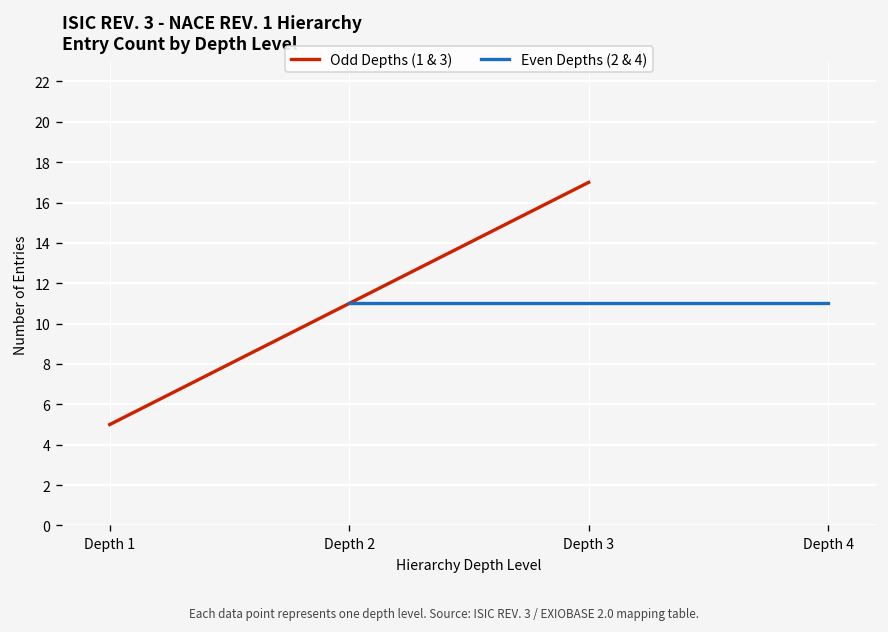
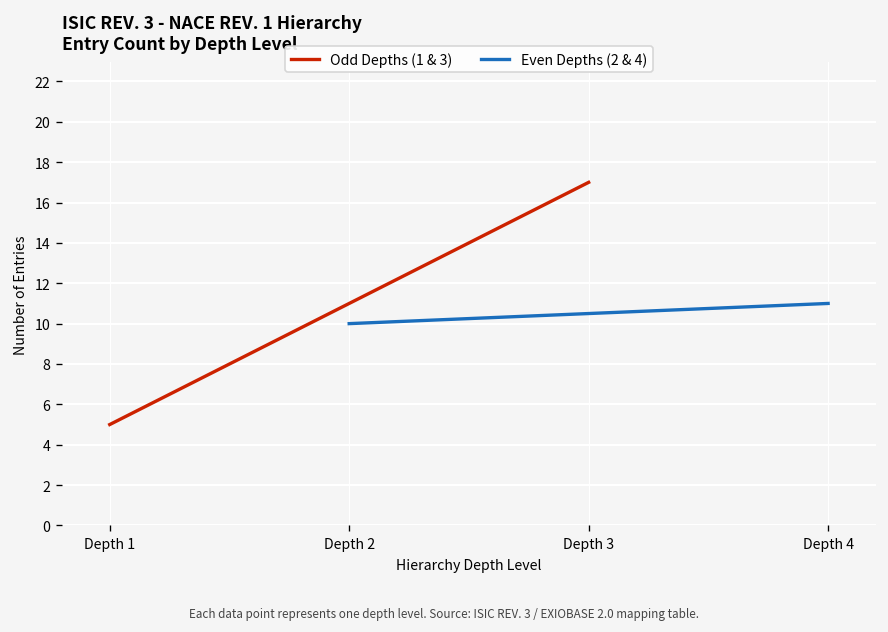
Even Depths (2 & 4), Depth 2: 11 -> 10
